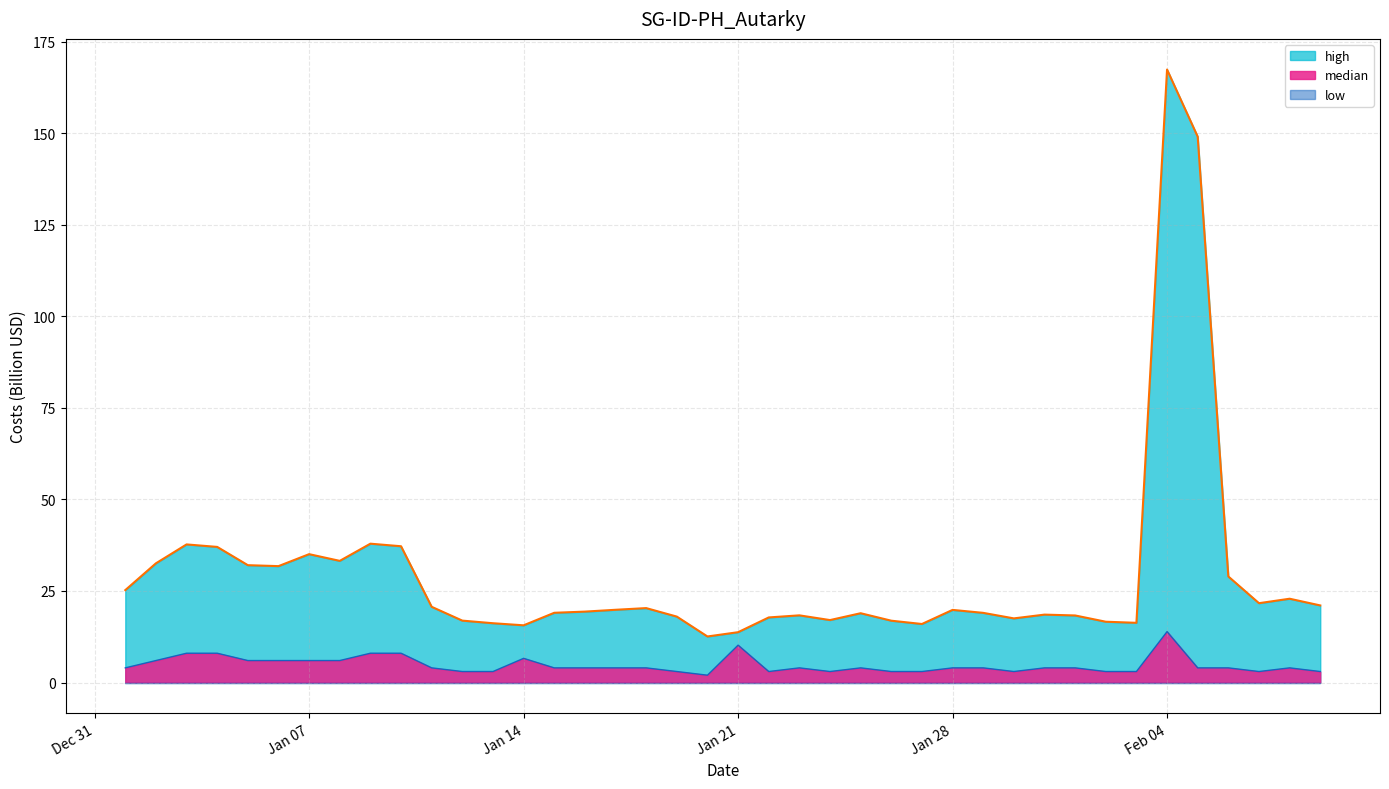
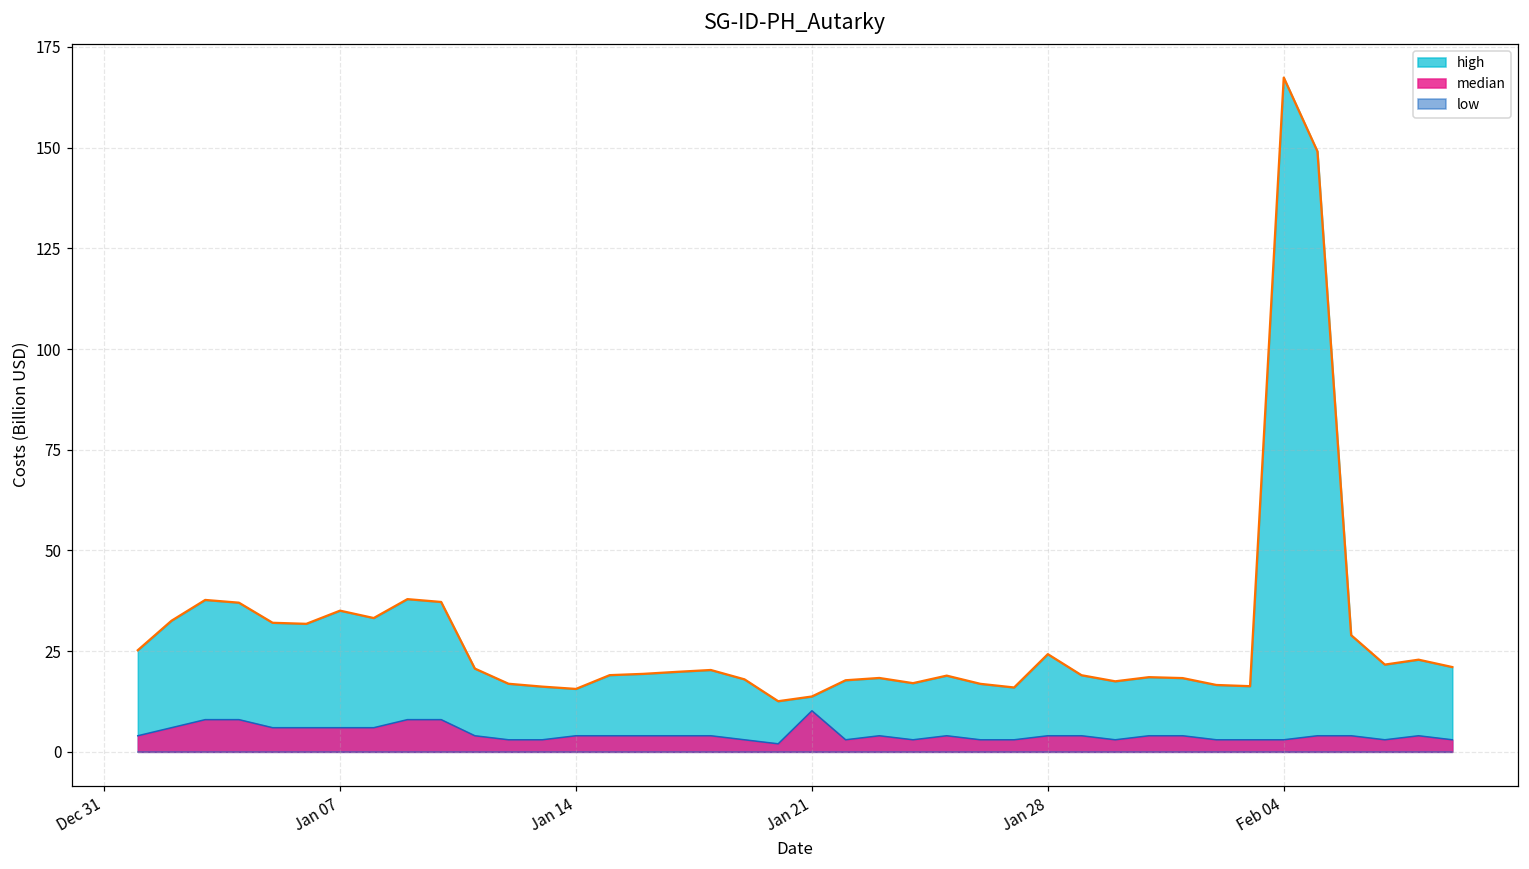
median, Jan 14: 7 -> 4
high, Jan 28: 20 -> 24
median, Feb 04: 14 -> 3
